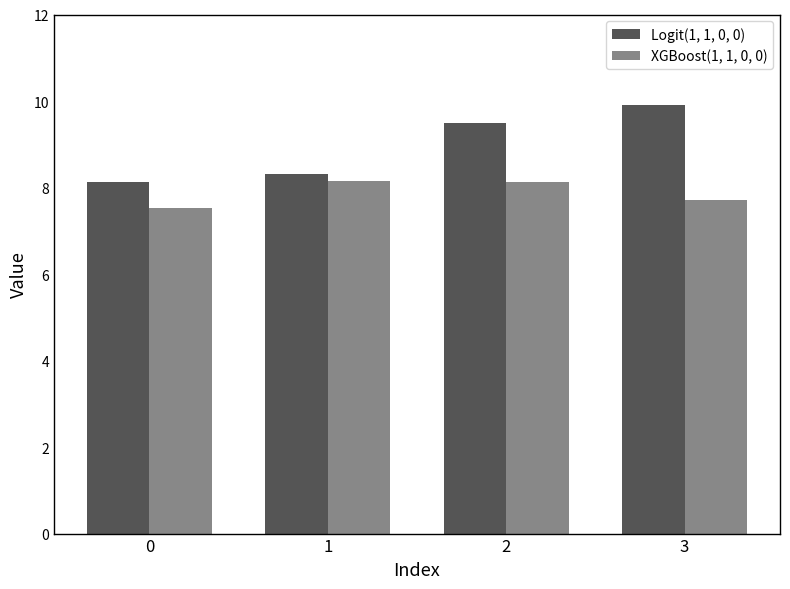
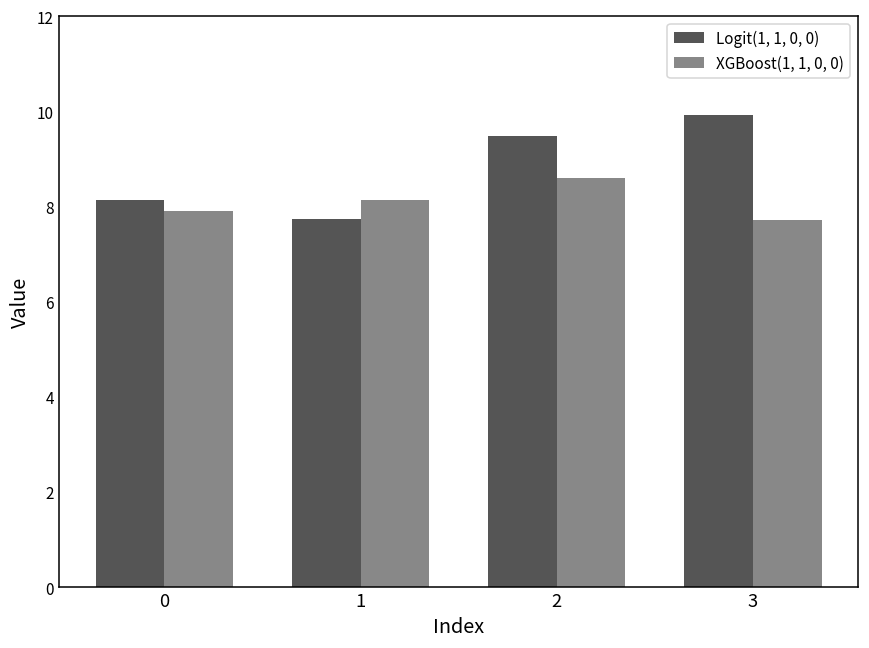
XGBoost(1, 1, 0, 0), 0: 7.5 -> 7.9
Logit(1, 1, 0, 0), 1: 8.3 -> 7.7
XGBoost(1, 1, 0, 0), 2: 8.1 -> 8.6
